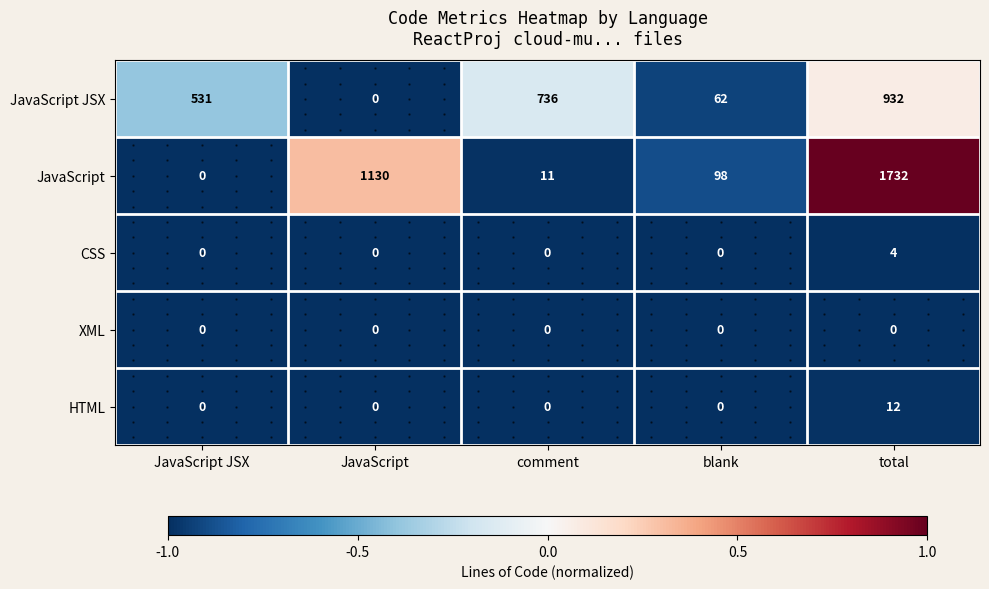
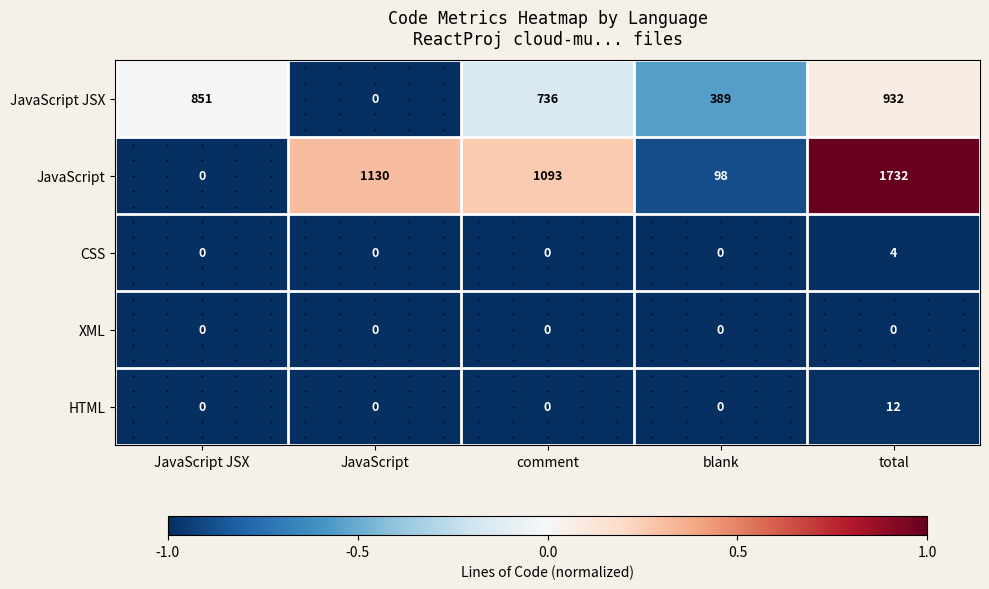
JavaScript JSX, JavaScript JSX: 531 -> 851
JavaScript JSX, blank: 62 -> 389
JavaScript, comment: 11 -> 1093
